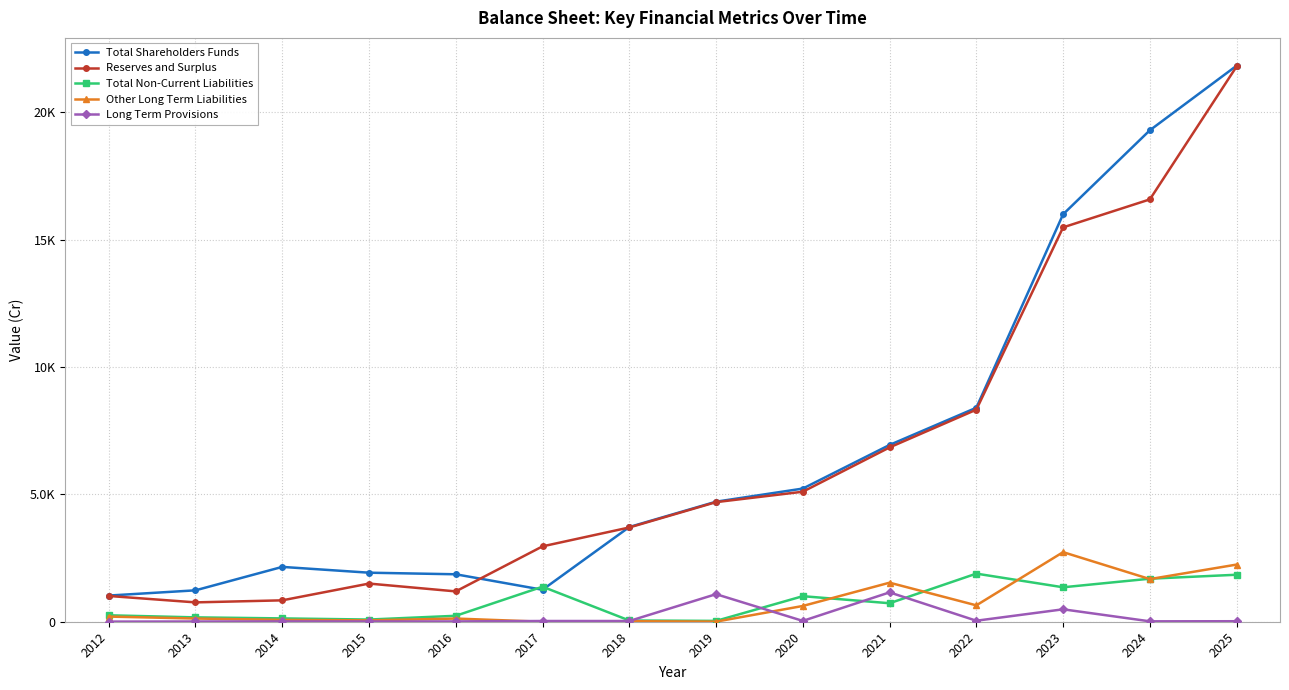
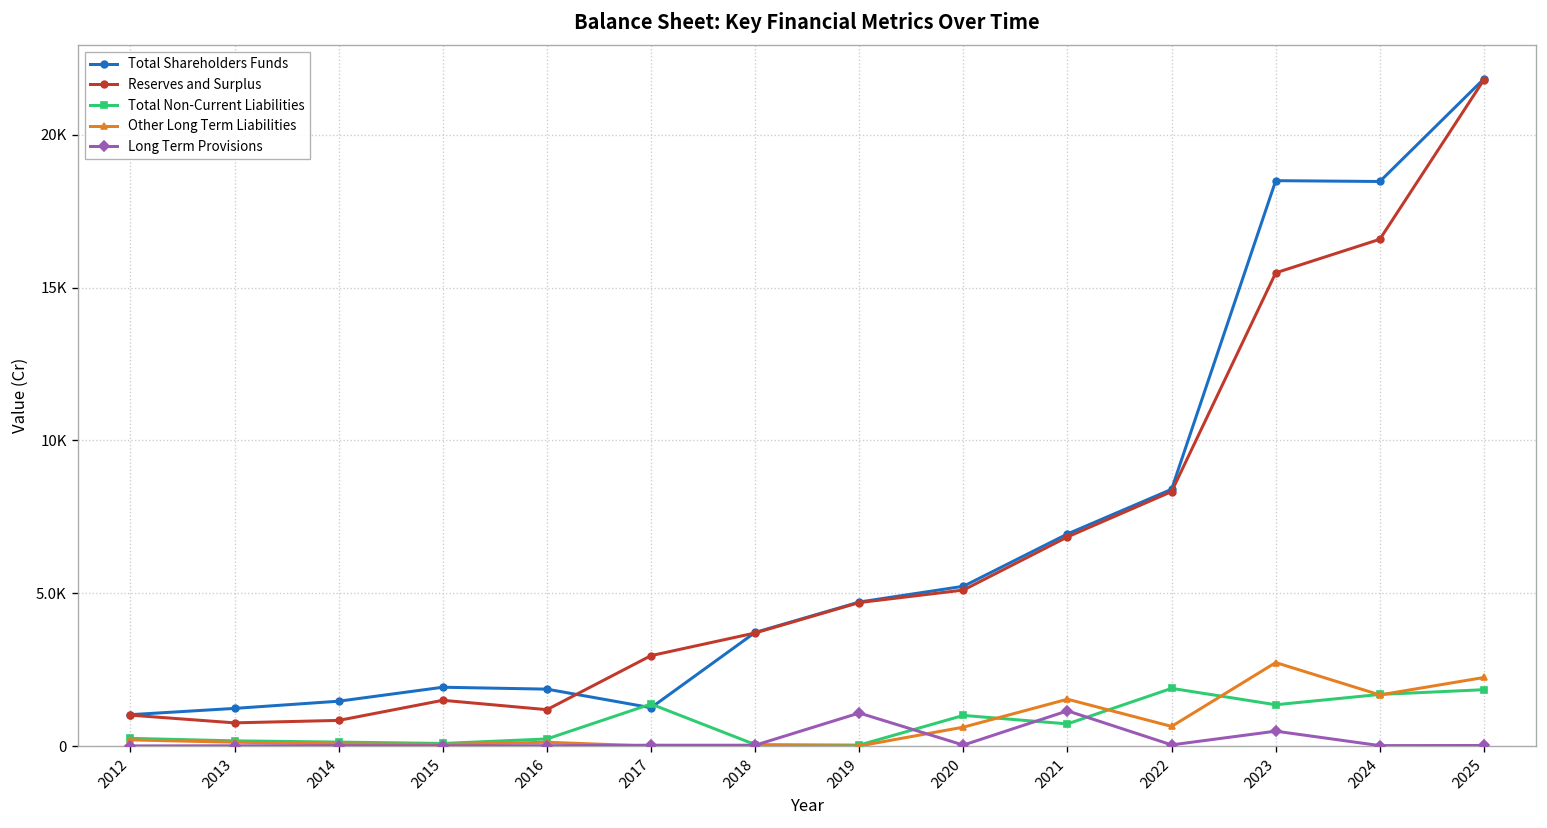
Total Shareholders Funds, 2014: 2200 -> 1500
Total Shareholders Funds, 2023: 16000 -> 18500
Total Shareholders Funds, 2024: 19300 -> 18500
